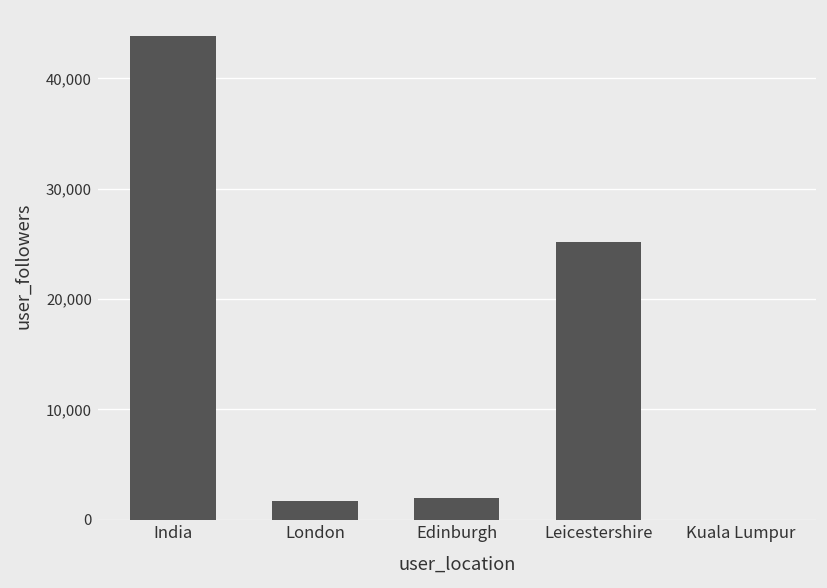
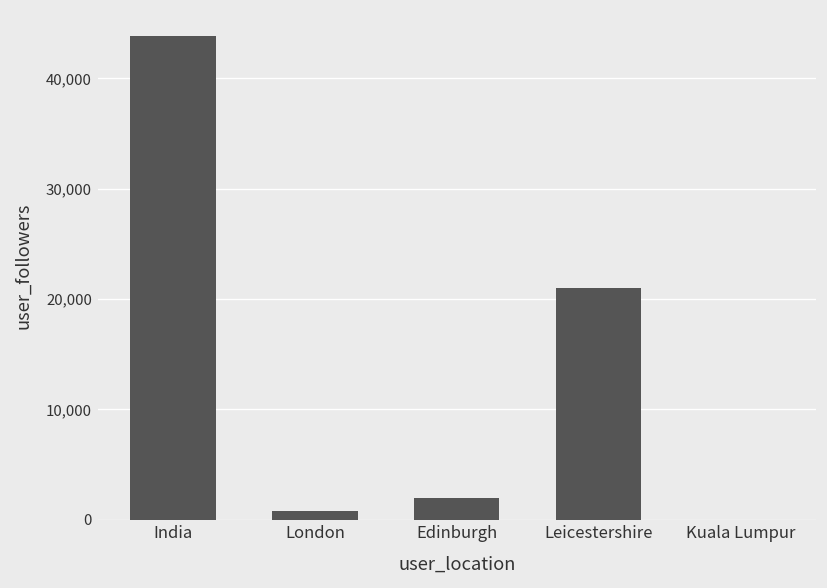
London: 2,000 -> 1,000
Leicestershire: 25,000 -> 21,000
